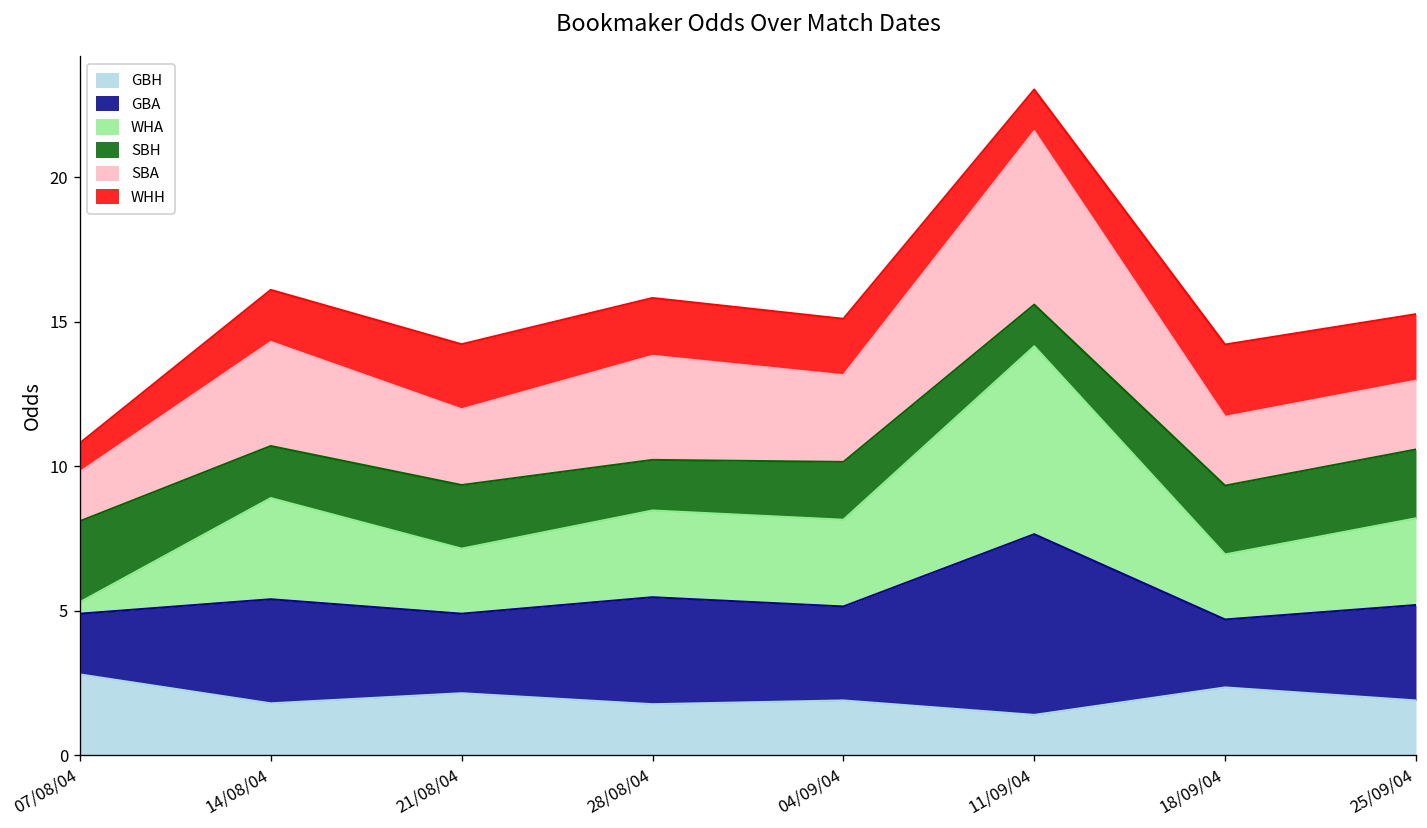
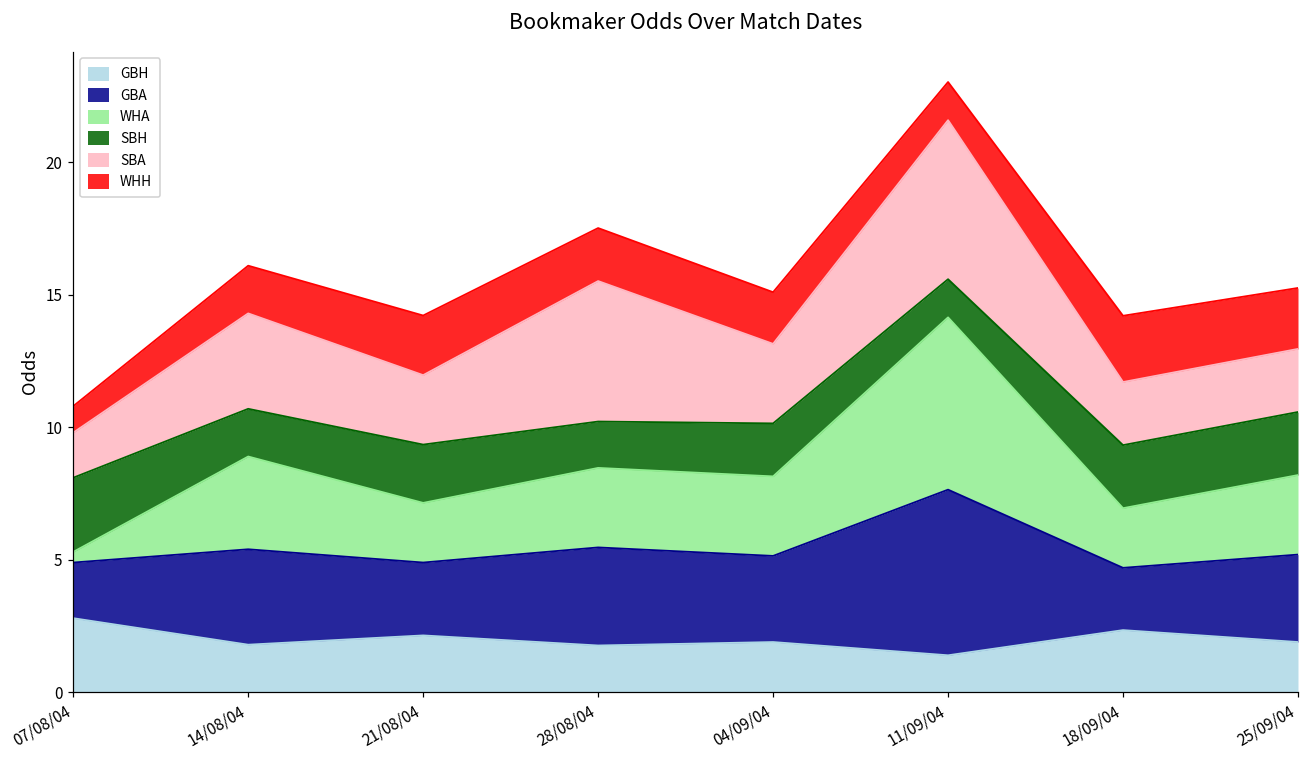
SBA, 28/08/04: 3.6 -> 5.3
